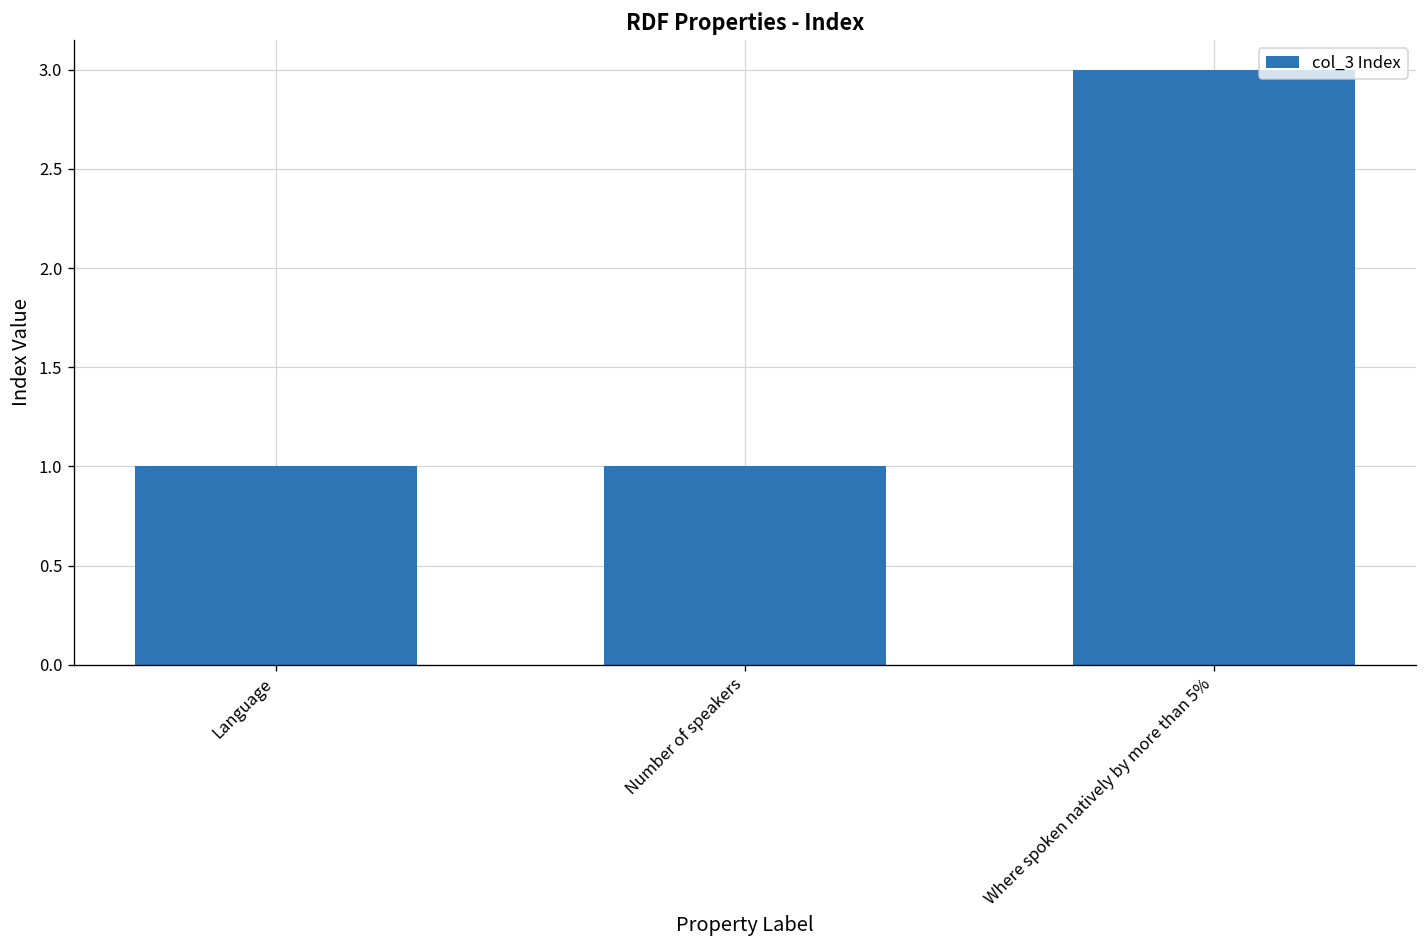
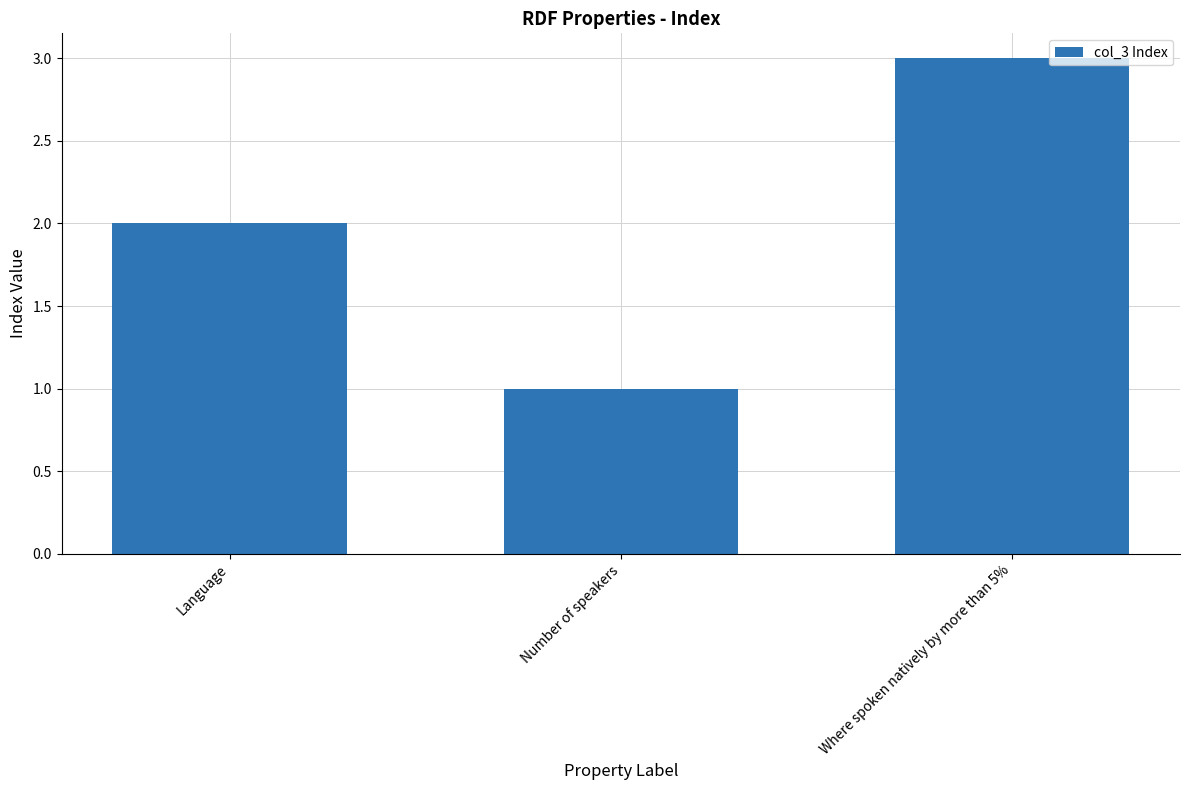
Language: 1 -> 2
